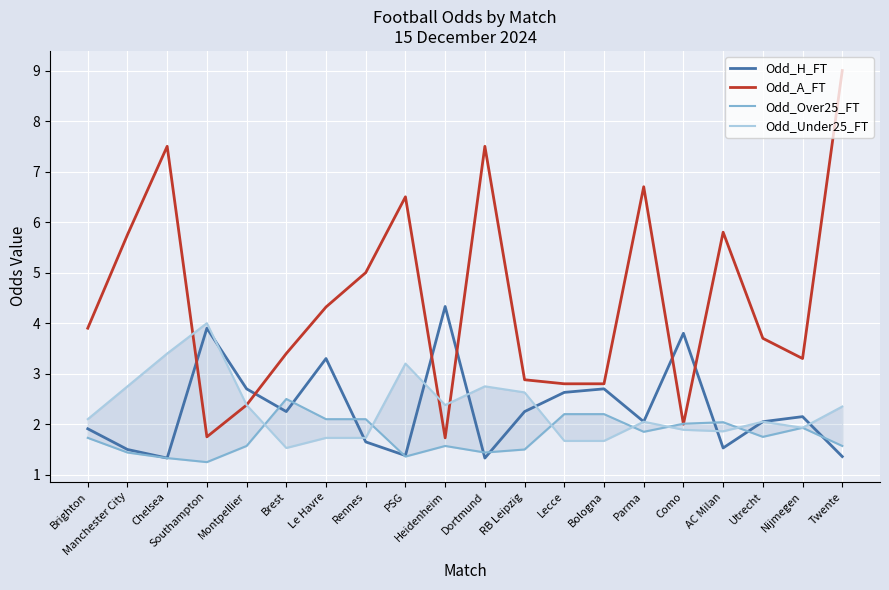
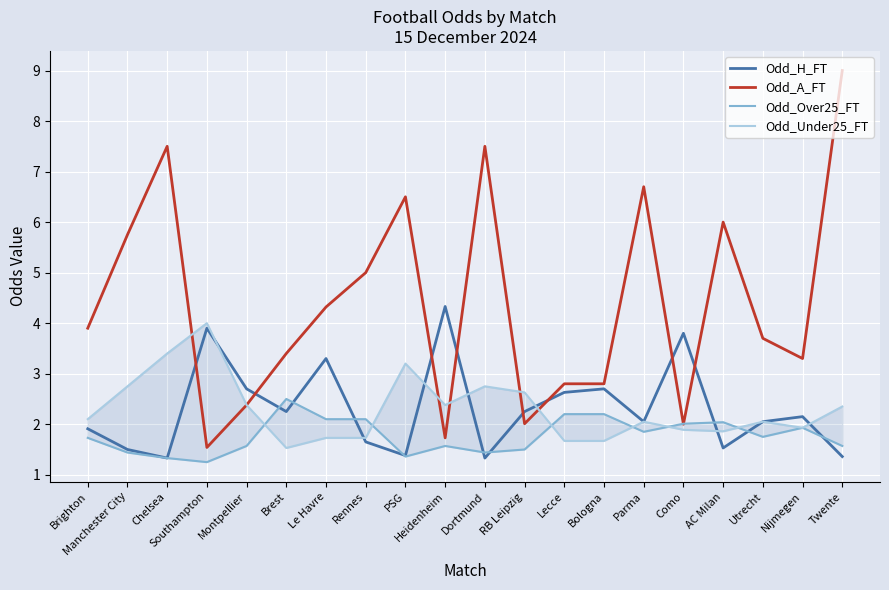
Odd_A_FT, Southampton: 1.8 -> 1.5
Odd_A_FT, RB Leipzig: 2.9 -> 2.0
Odd_A_FT, AC Milan: 5.8 -> 6.0
